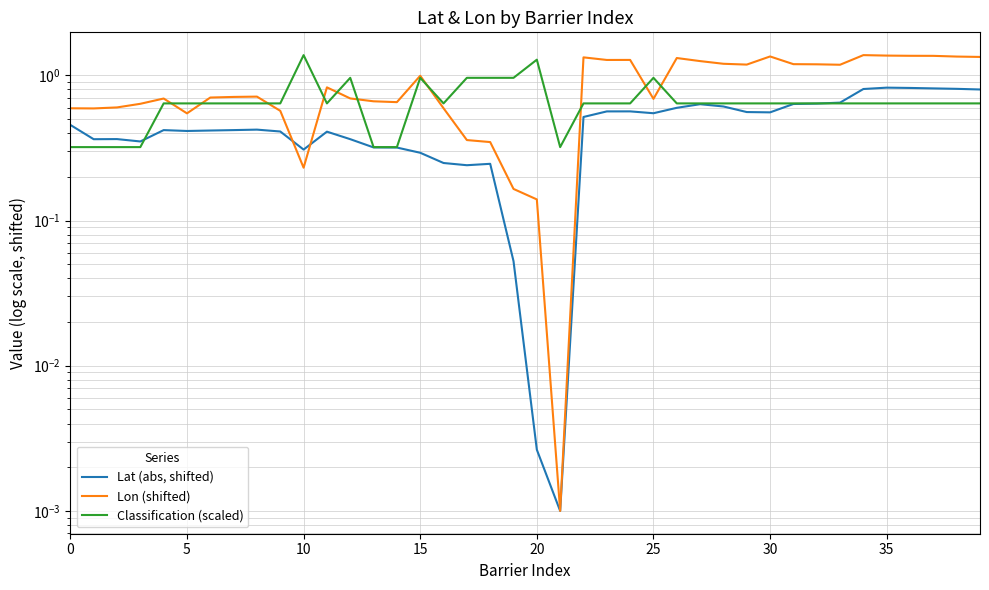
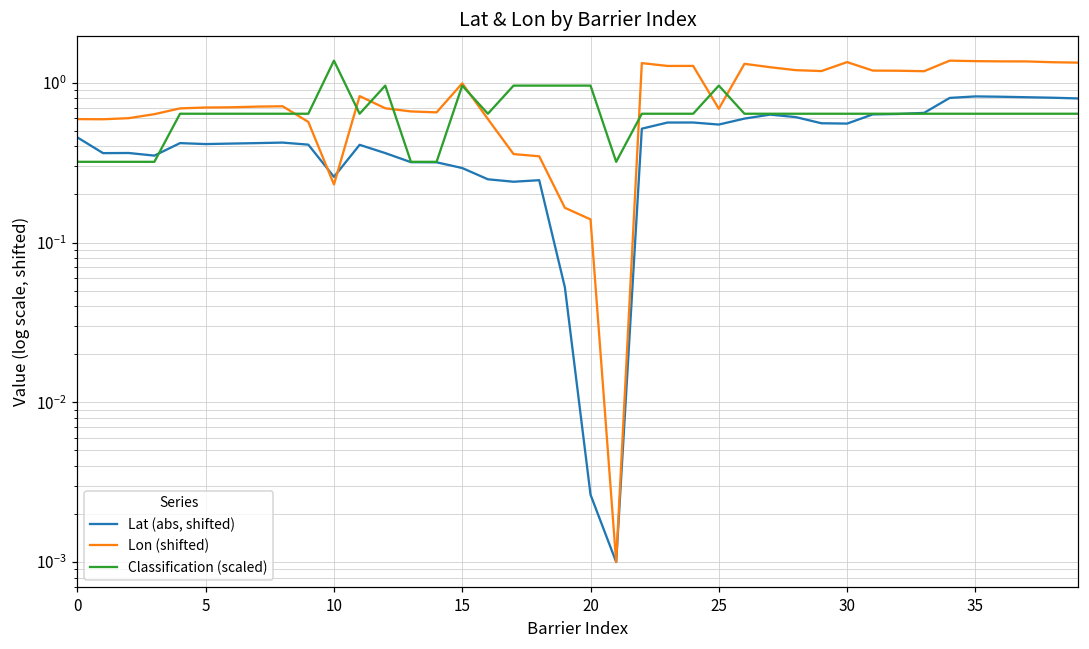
Lon (shifted), 5: 0.55 -> 0.7
Lat (abs, shifted), 10: 0.31 -> 0.26
Classification (scaled), 20: 1.3 -> 1.0
